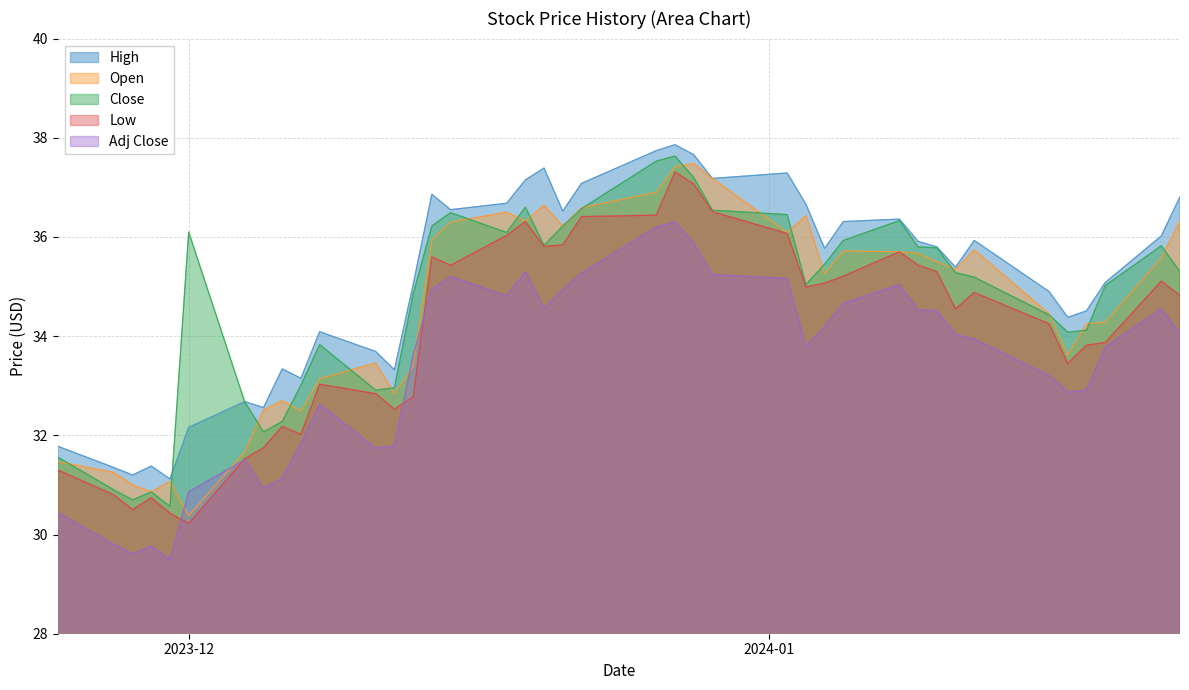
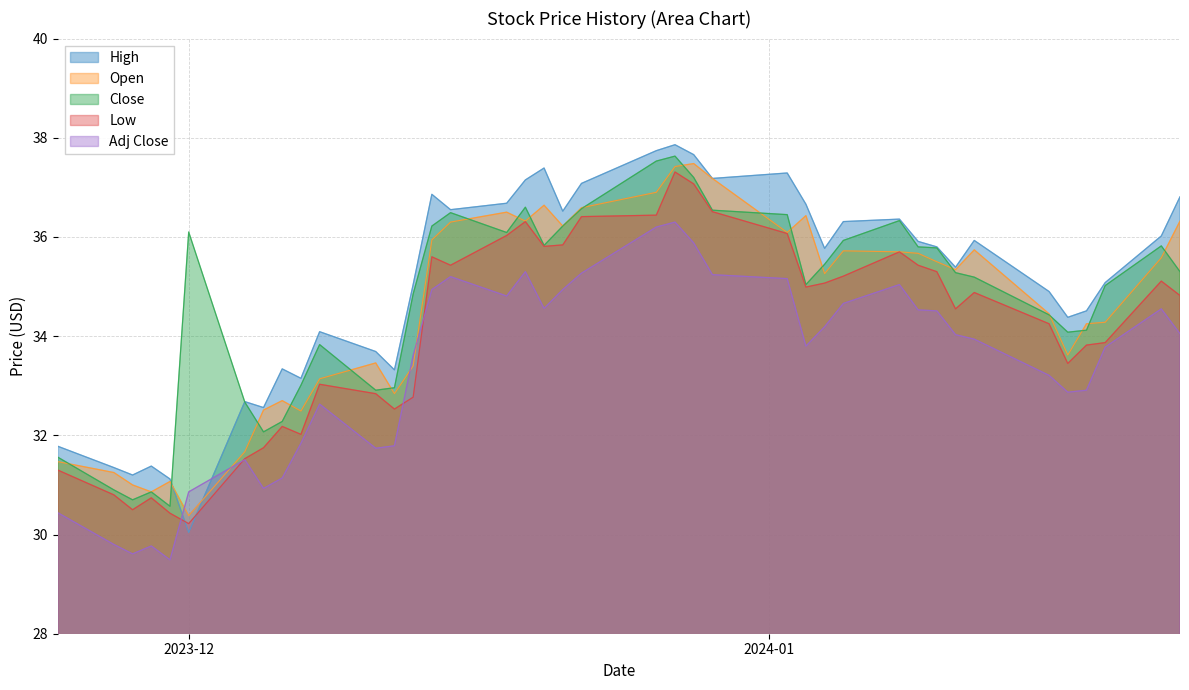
High, 2023-12: 32.2 -> 30.0
